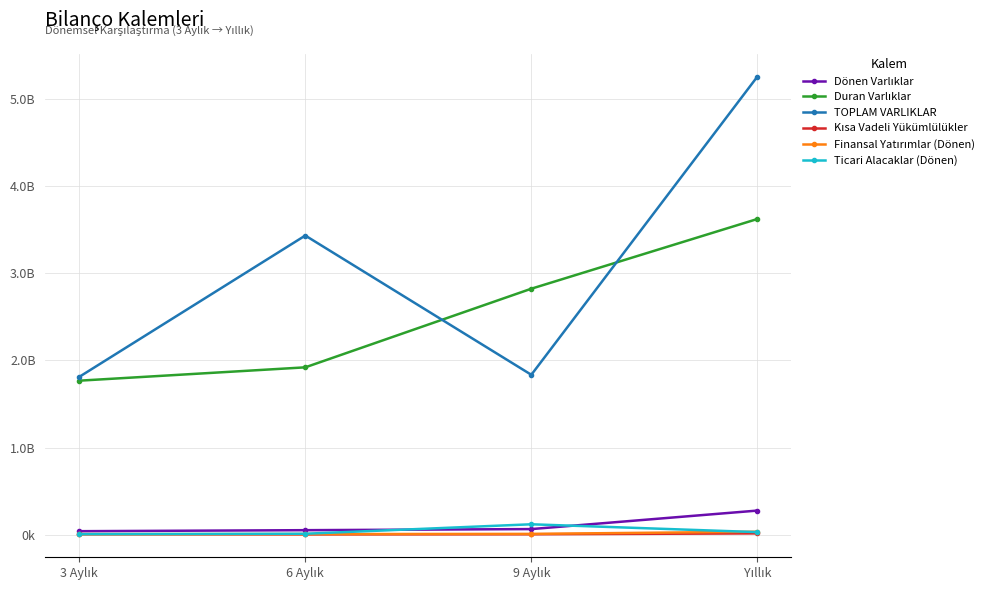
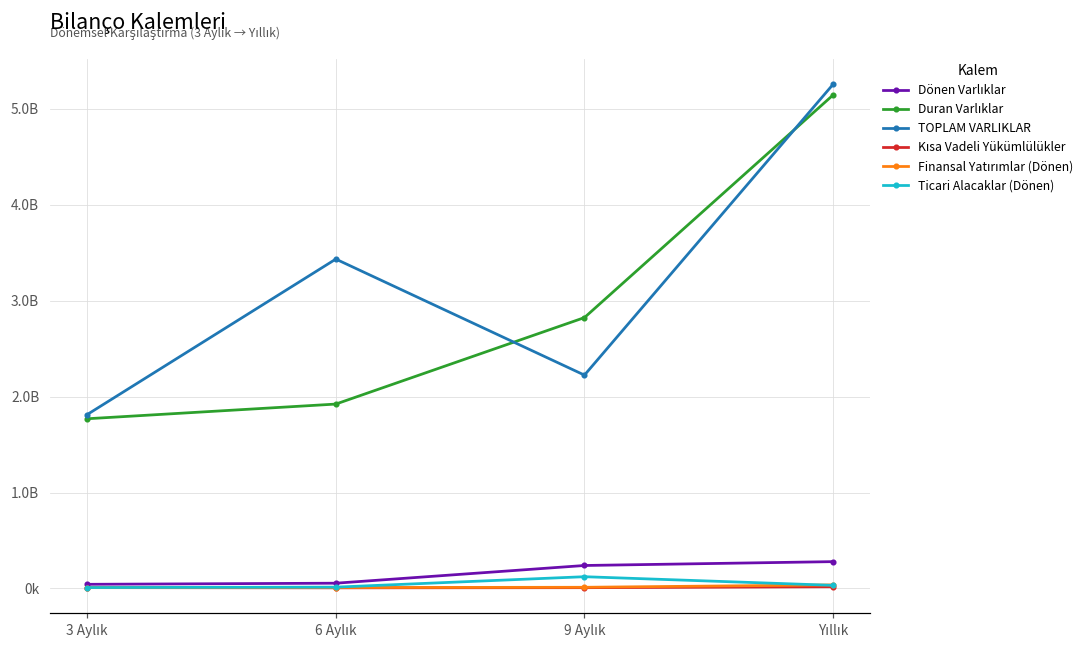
Dönen Varlıklar, 9 Aylık: 100000000 -> 200000000
TOPLAM VARLIKLAR, 9 Aylık: 1800000000 -> 2200000000
Duran Varlıklar, Yıllık: 3600000000 -> 5100000000
